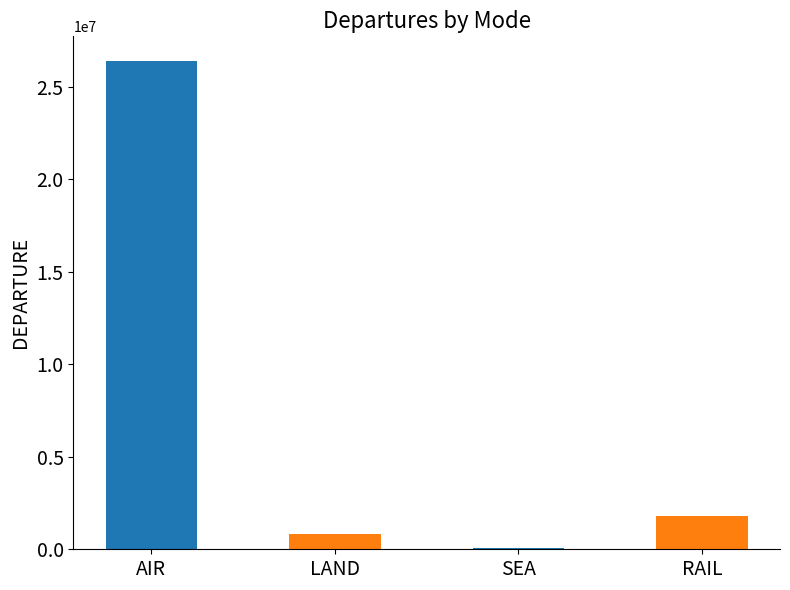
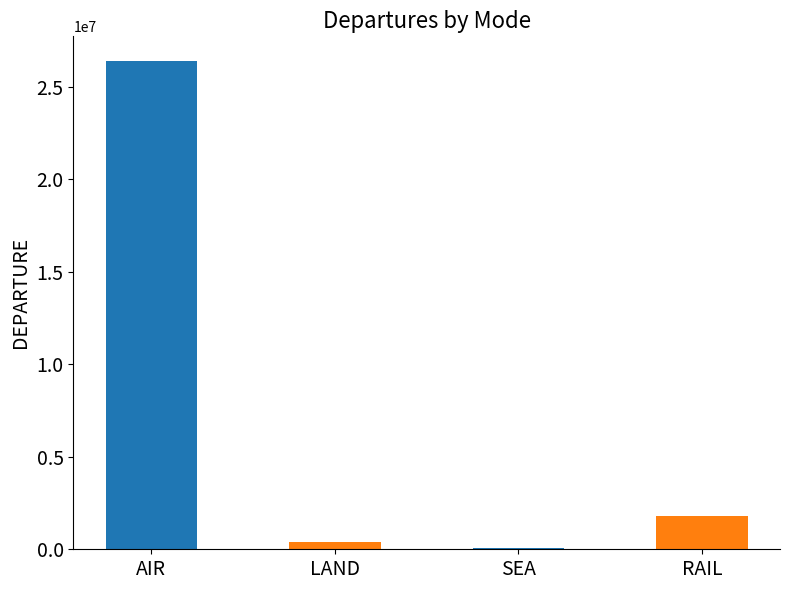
LAND: 900000 -> 400000
